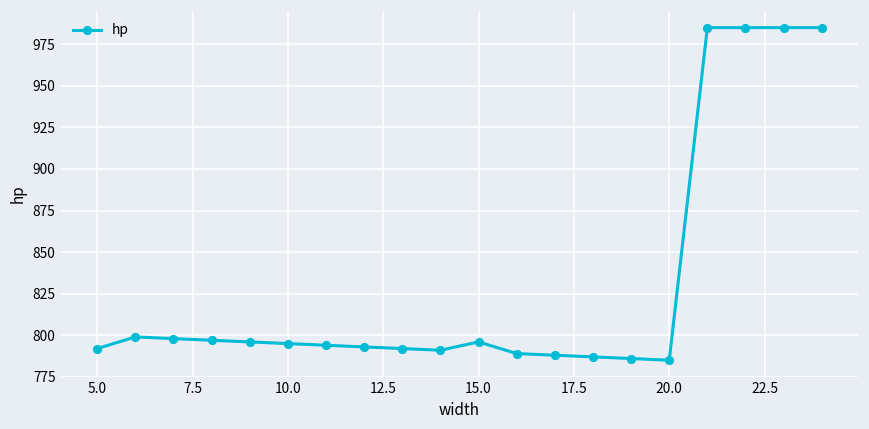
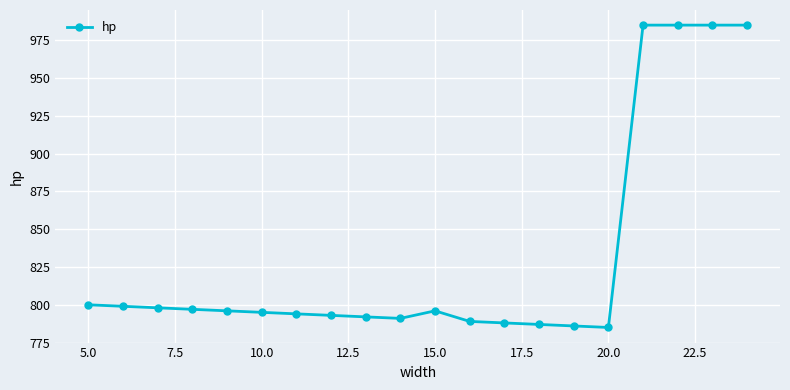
5.0: 792 -> 800
